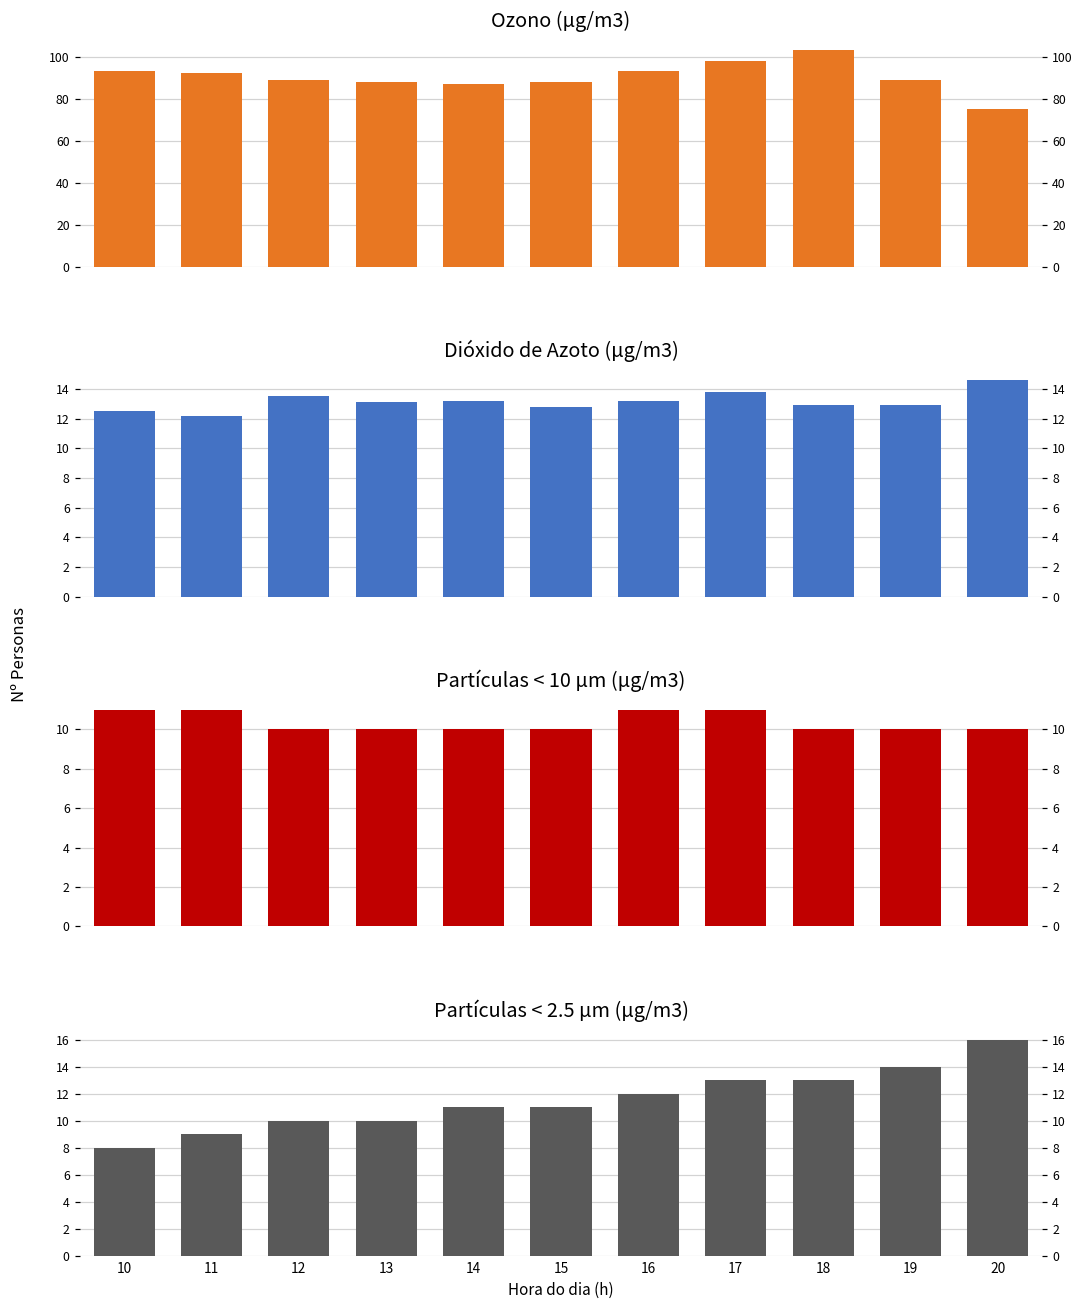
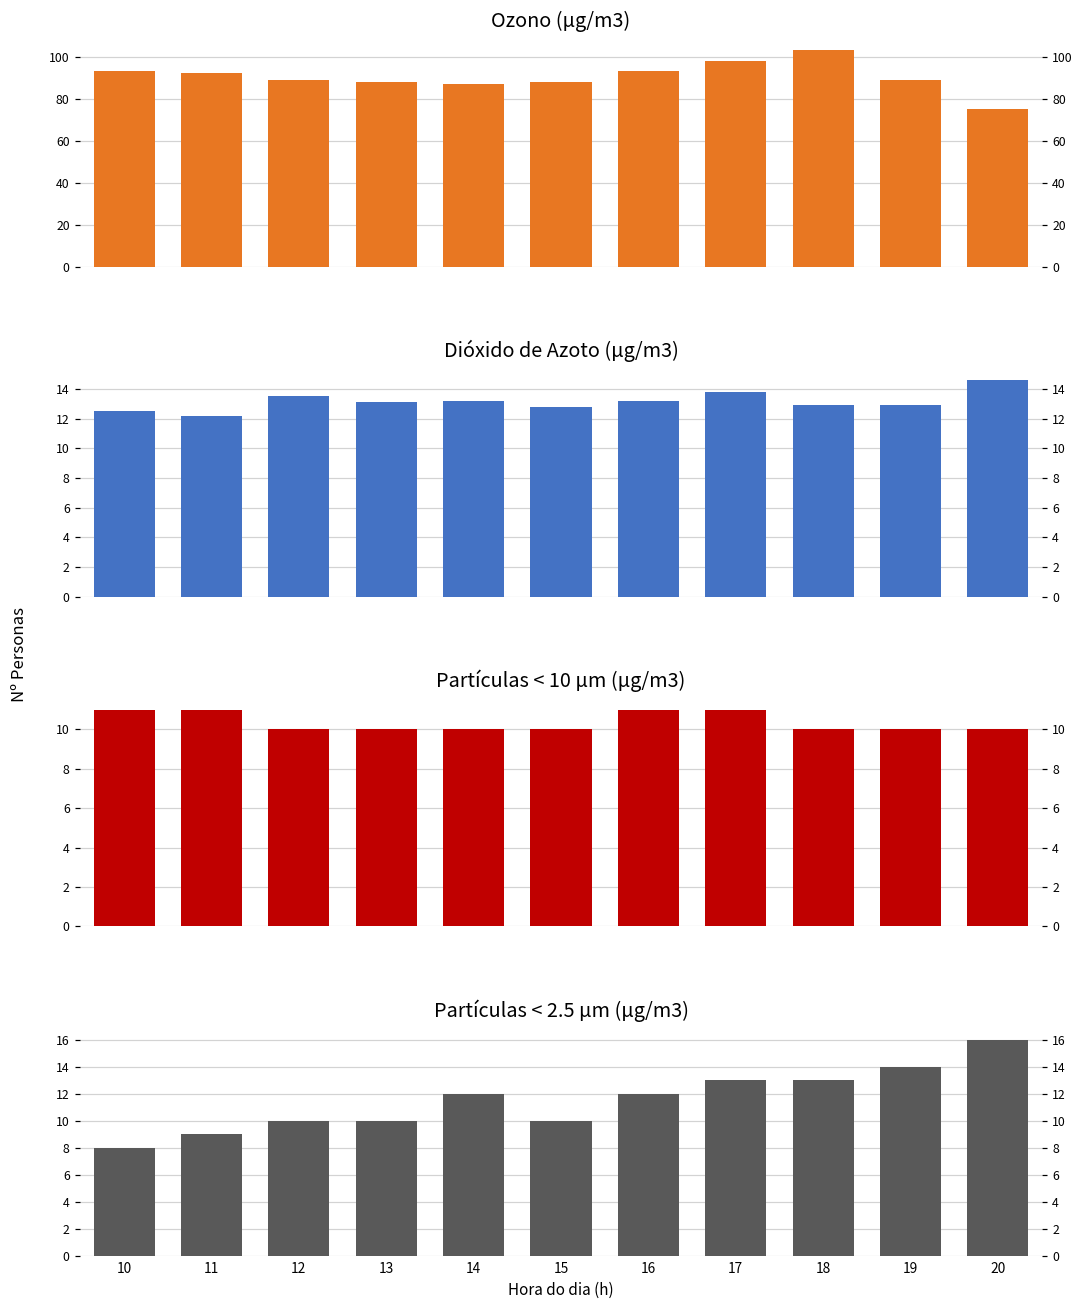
Partículas < 2.5 µm (µg/m3), 14: 11 -> 12
Partículas < 2.5 µm (µg/m3), 15: 11 -> 10
